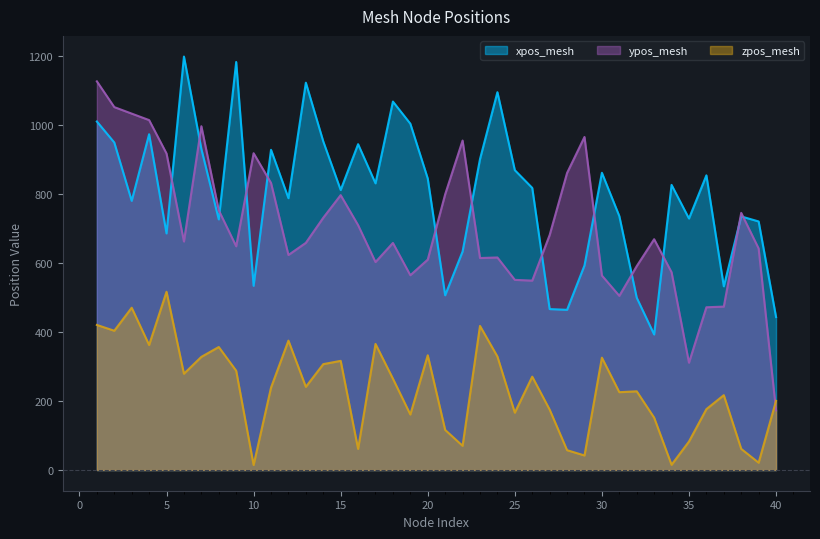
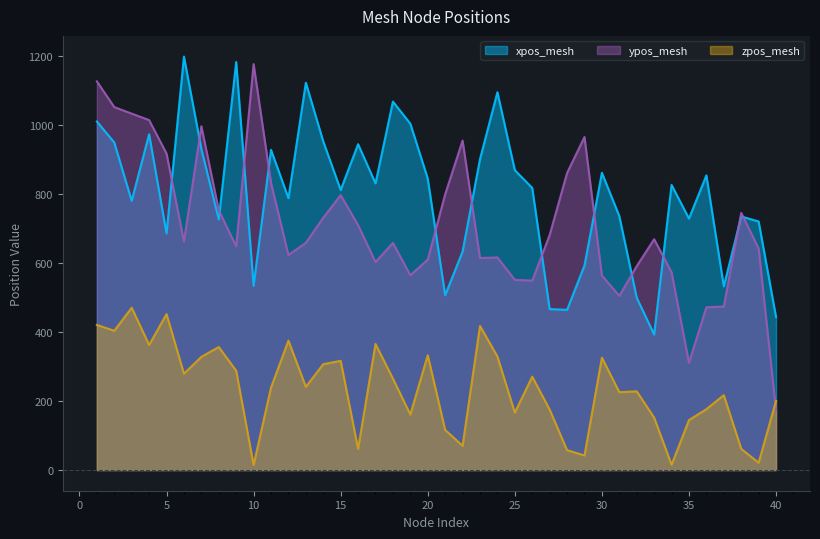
zpos_mesh, 5: 520 -> 450
ypos_mesh, 10: 920 -> 1180
zpos_mesh, 35: 80 -> 140
